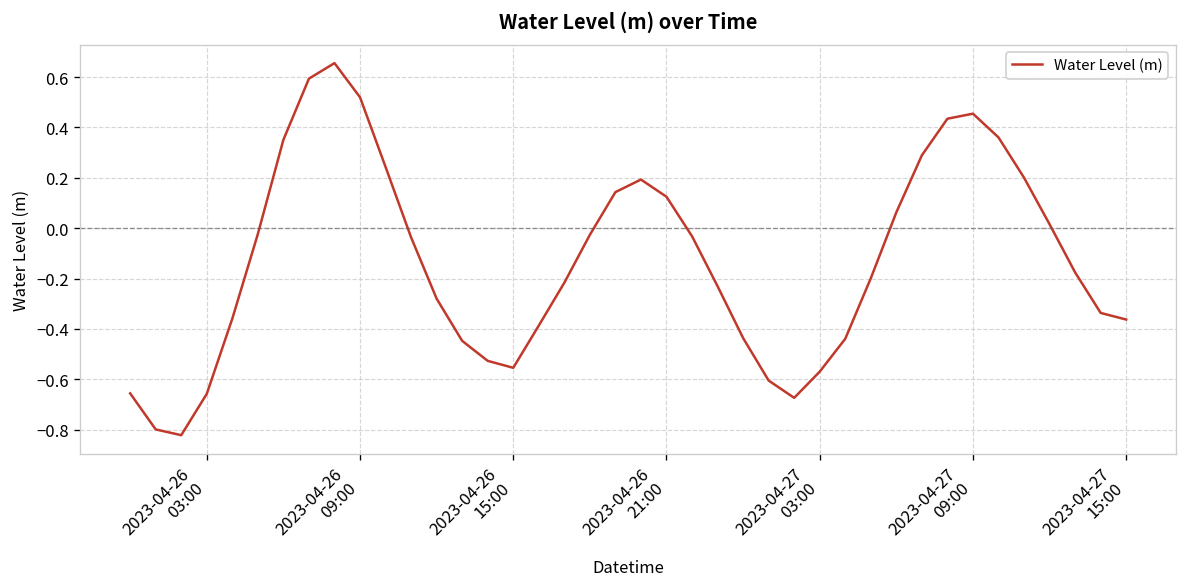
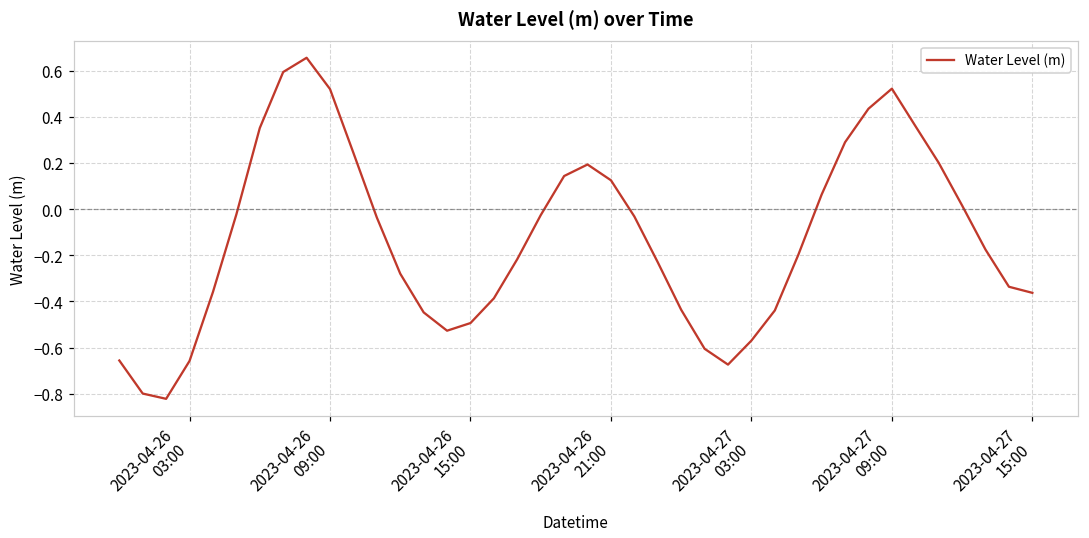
2023-04-26 15:00: -0.55 -> -0.49
2023-04-27 09:00: 0.45 -> 0.52
